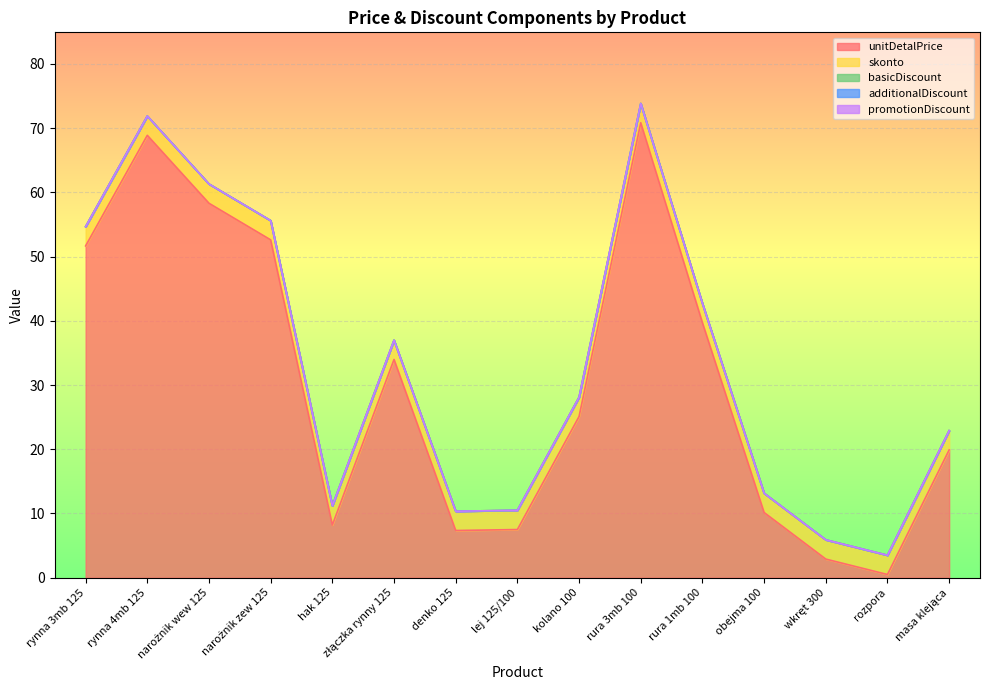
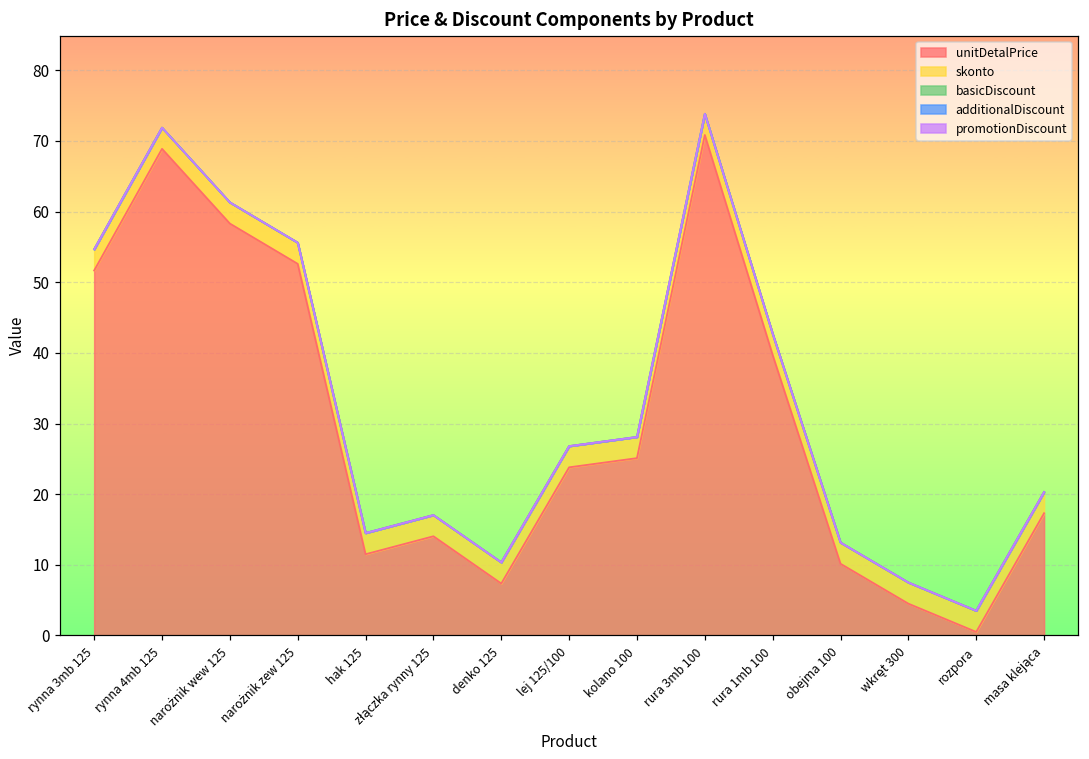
unitDetalPrice, hak 125: 8 -> 12
unitDetalPrice, złączka rynny 125: 34 -> 14
unitDetalPrice, lej 125/100: 8 -> 24
unitDetalPrice, wkręt 300: 3 -> 5
unitDetalPrice, masa klejąca: 20 -> 17
